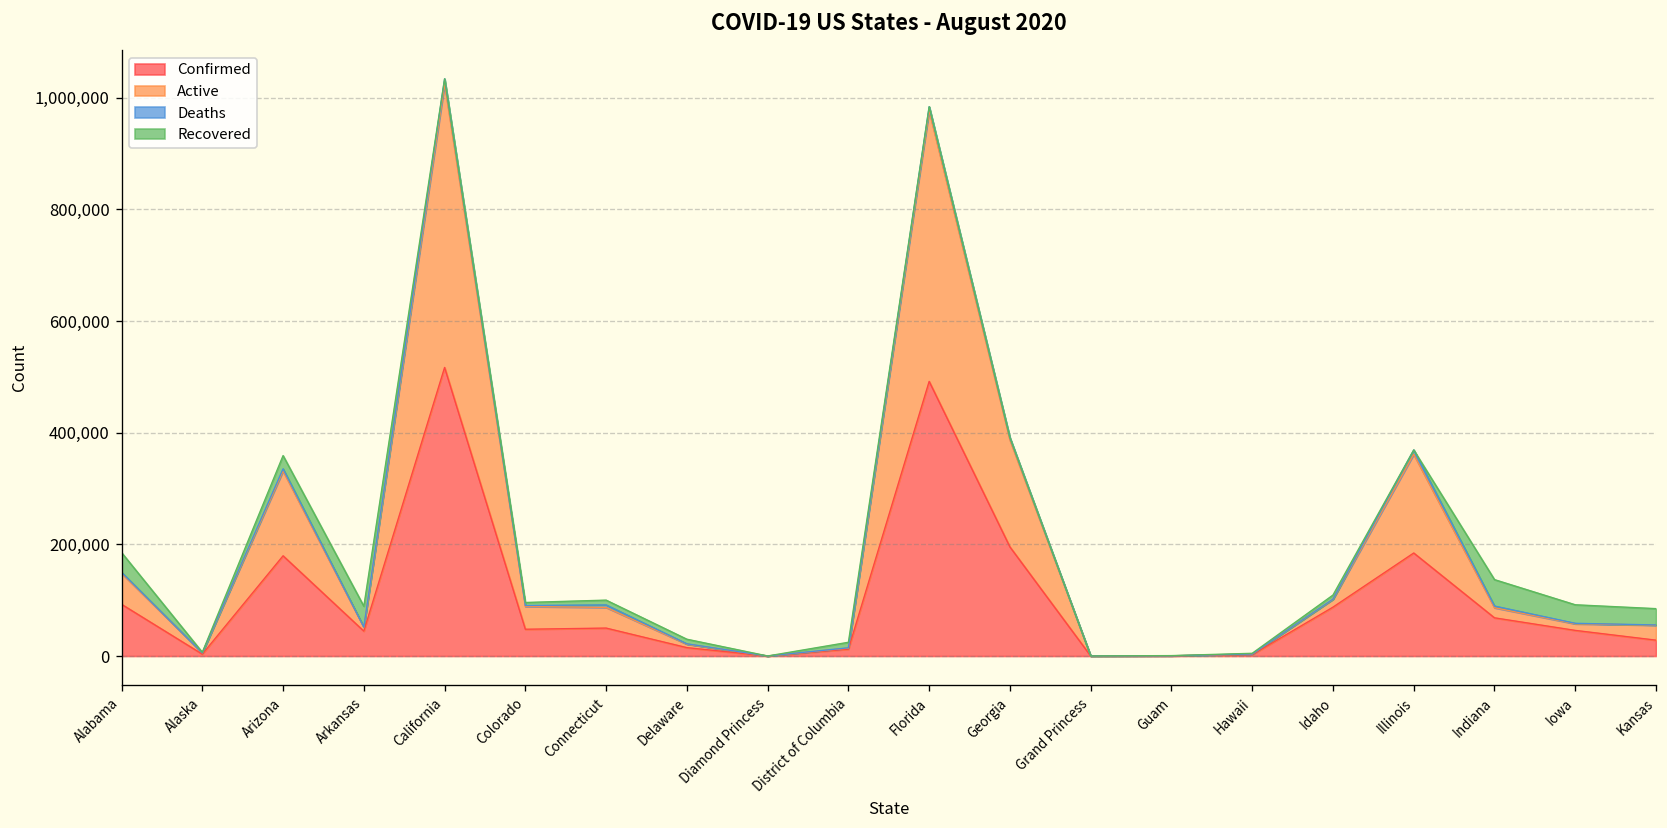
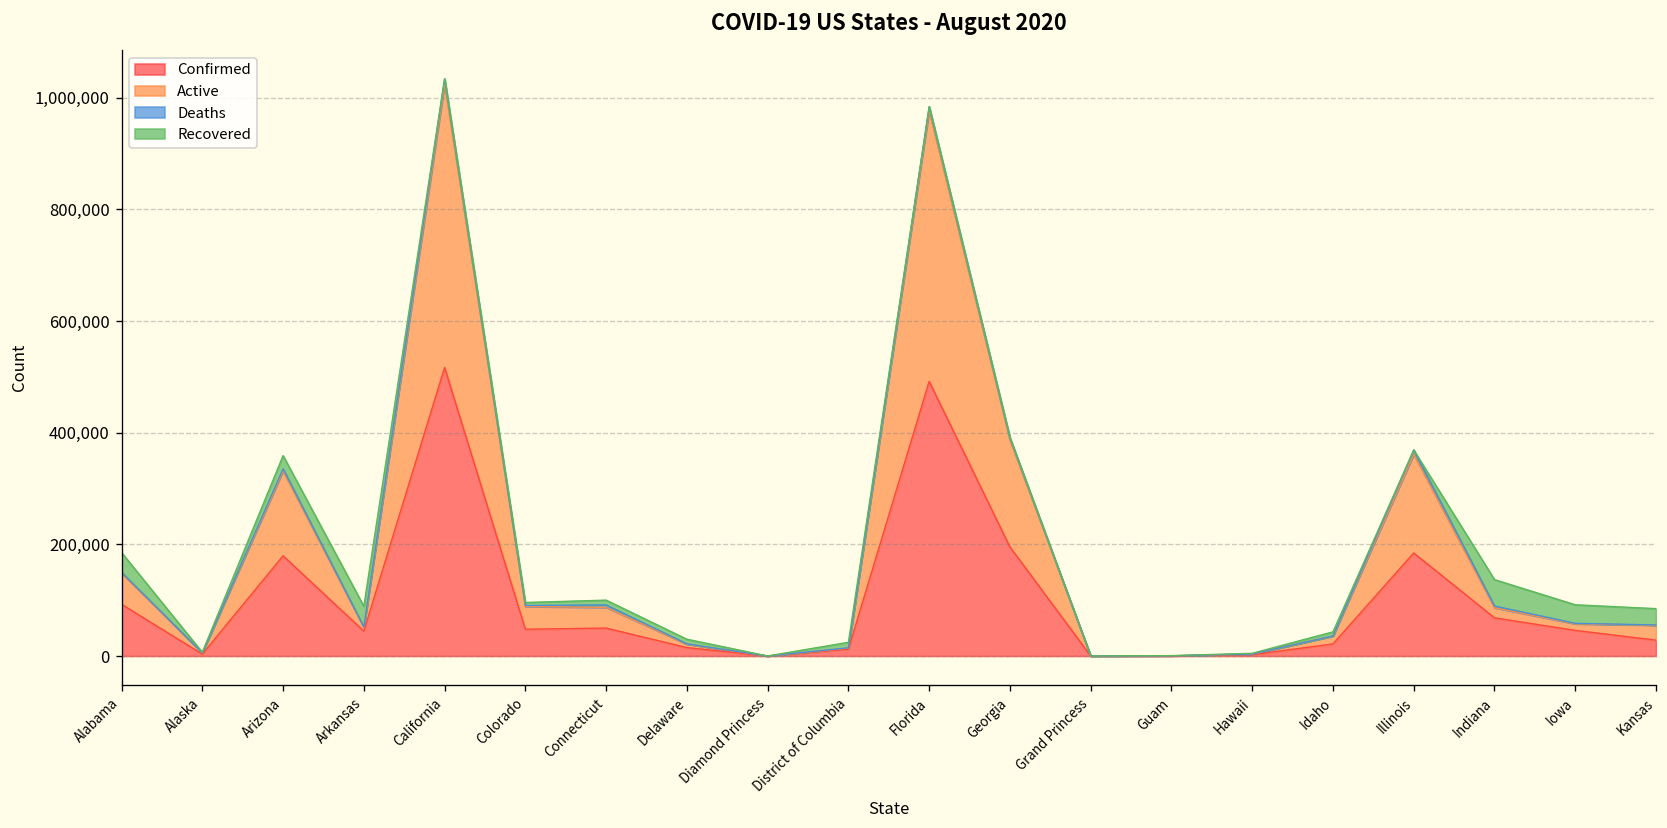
Confirmed, Idaho: 90,000 -> 20,000
